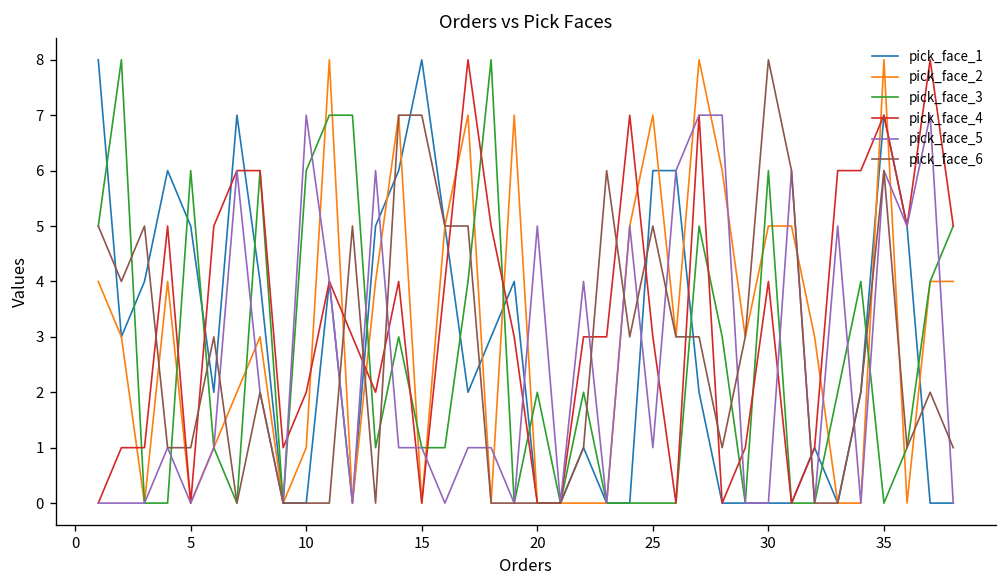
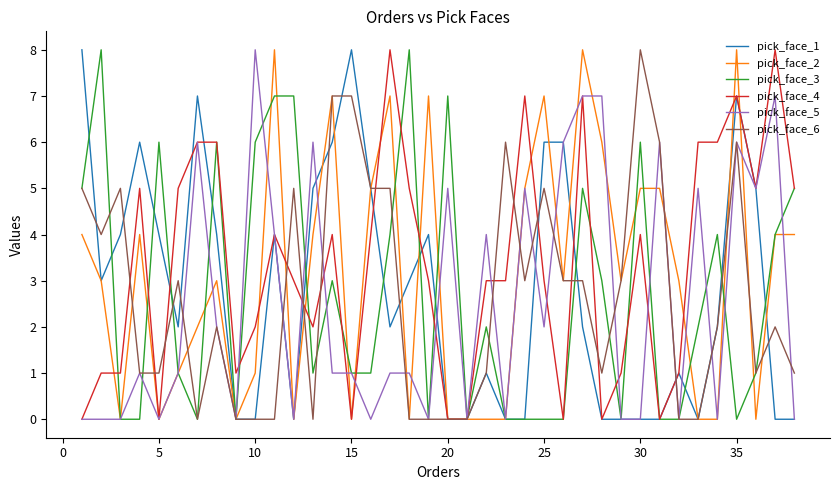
pick_face_1, 5: 5 -> 4
pick_face_5, 10: 7 -> 8
pick_face_3, 20: 2 -> 7
pick_face_5, 25: 1 -> 2
